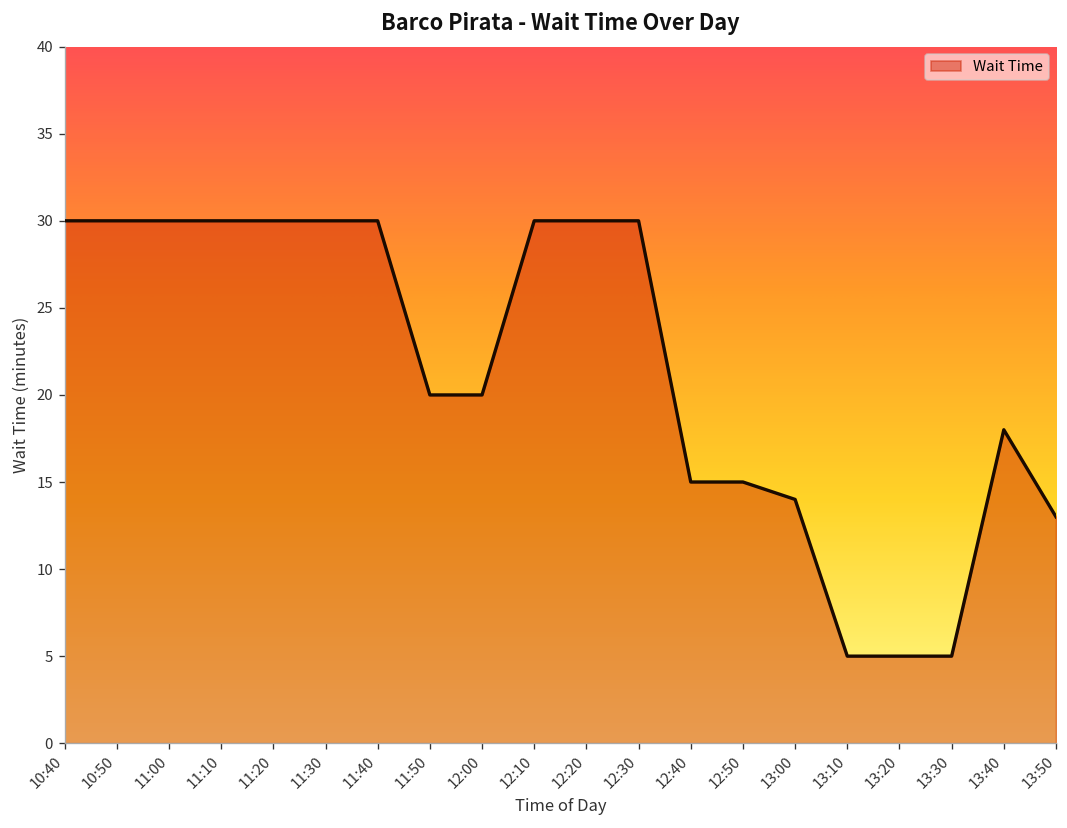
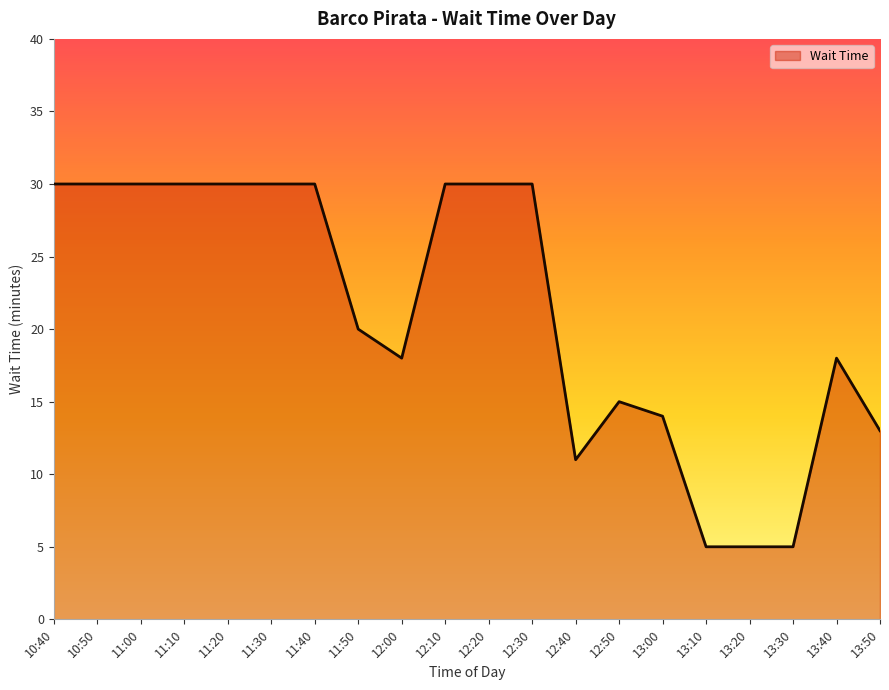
12:00: 20 -> 18
12:40: 15 -> 11
